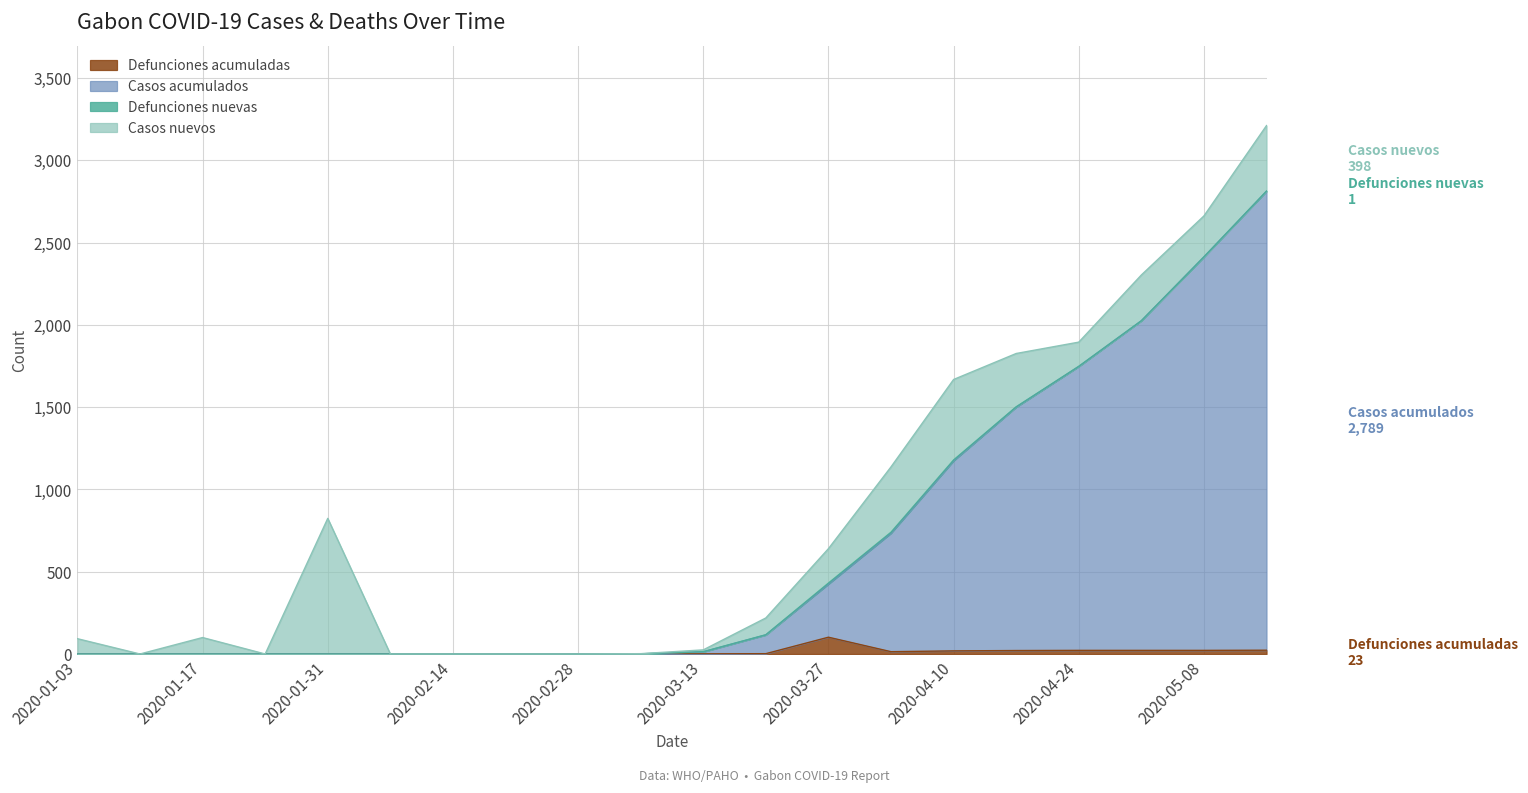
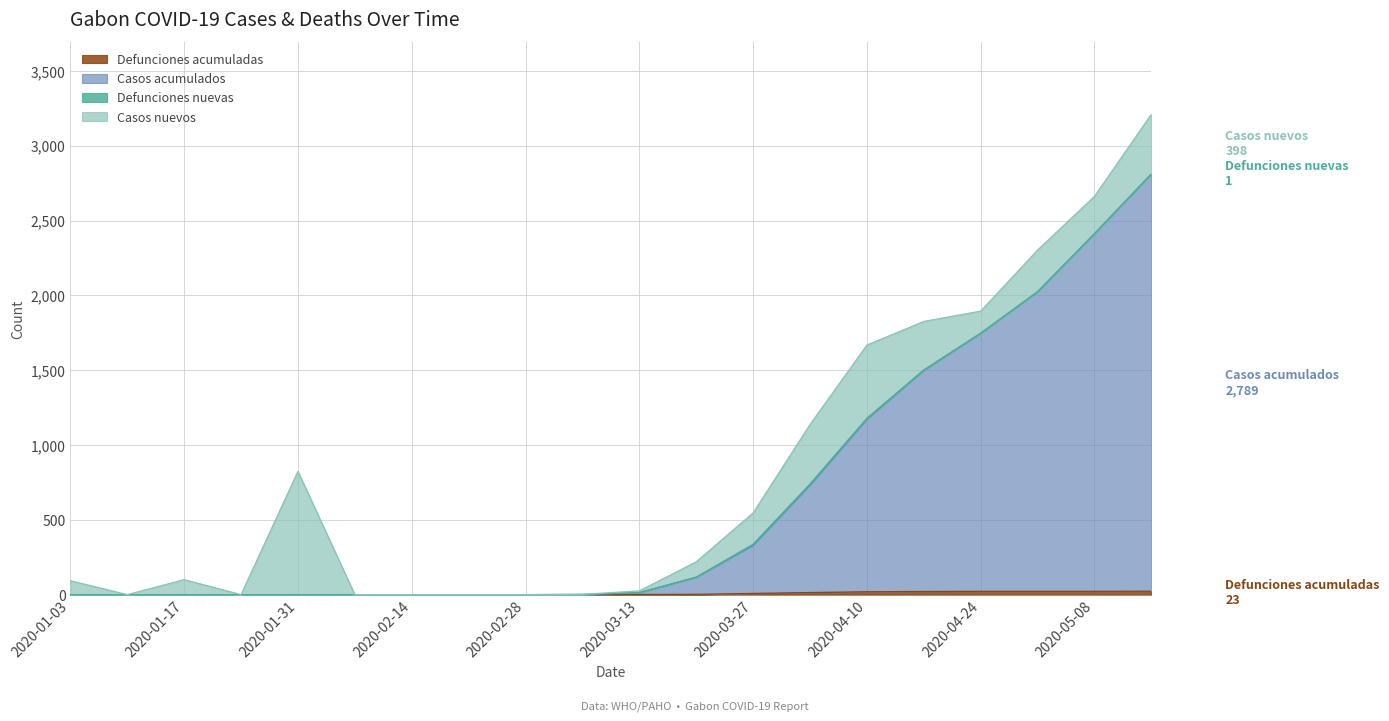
Defunciones acumuladas, 2020-03-27: 100 -> 10
